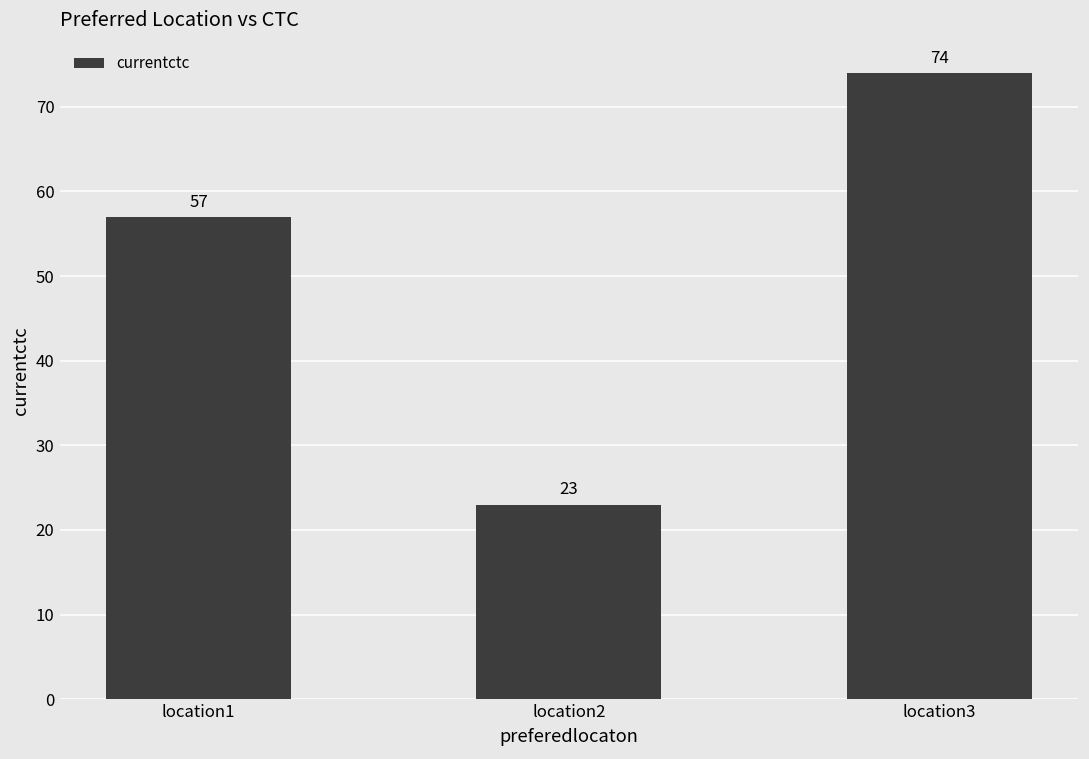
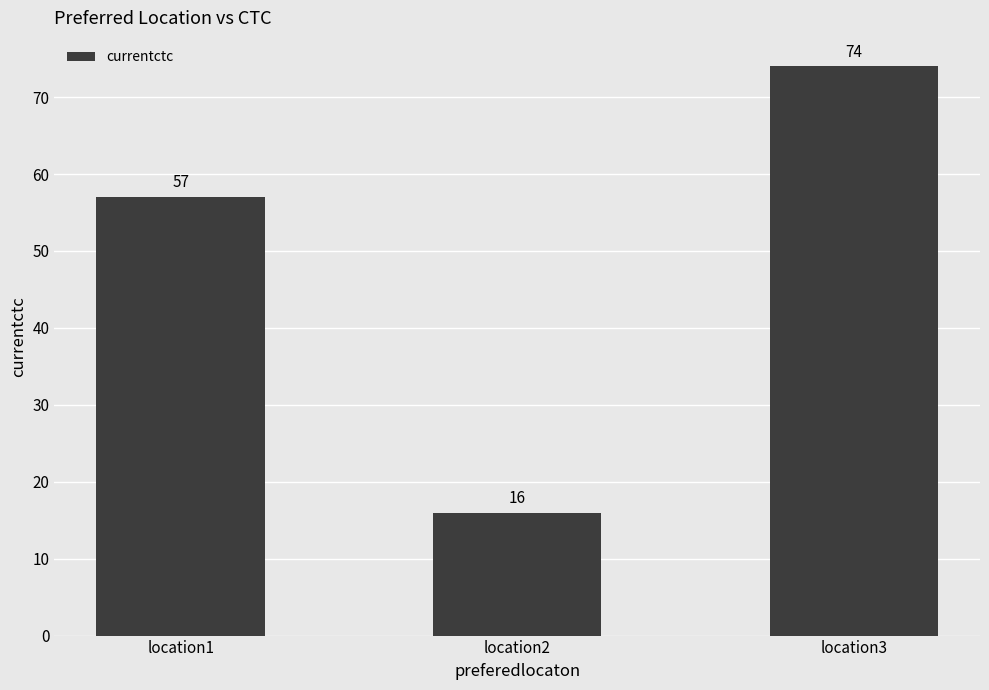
location2: 23 -> 16
